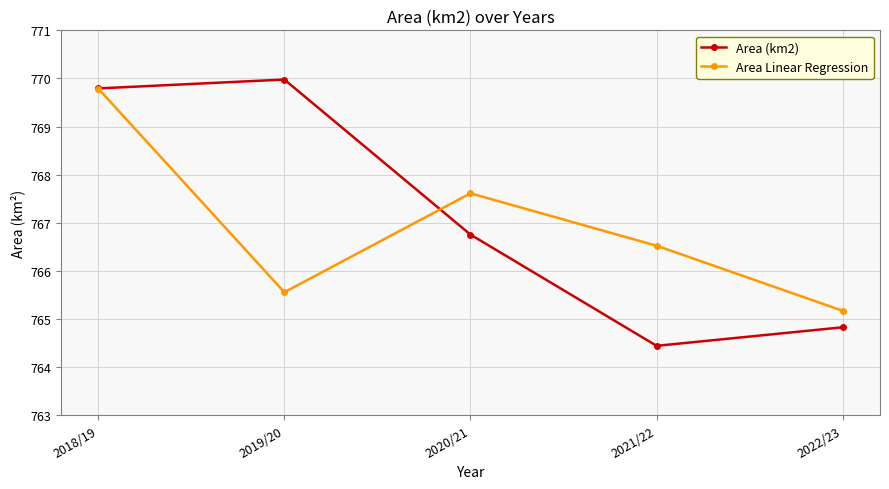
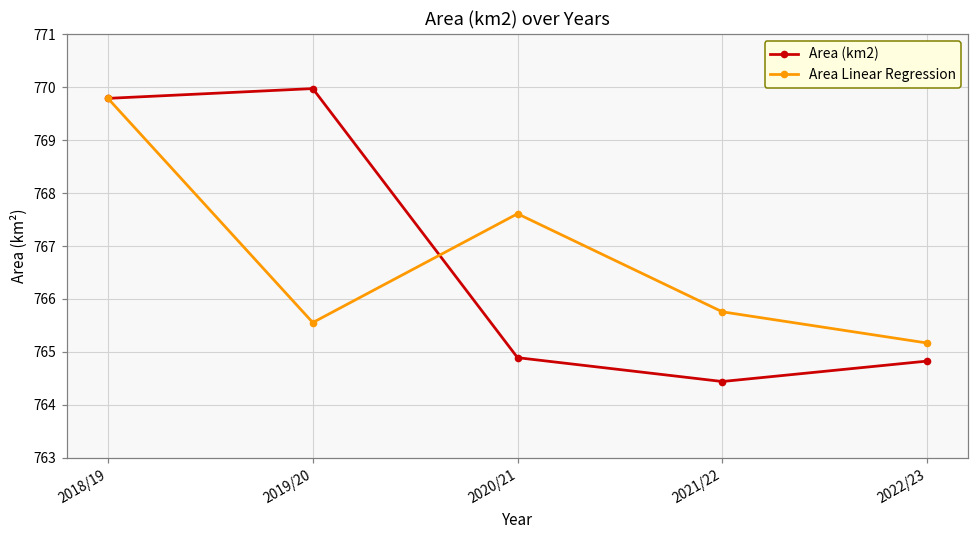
Area (km2), 2020/21: 766.8 -> 764.9
Area Linear Regression, 2021/22: 766.5 -> 765.8
